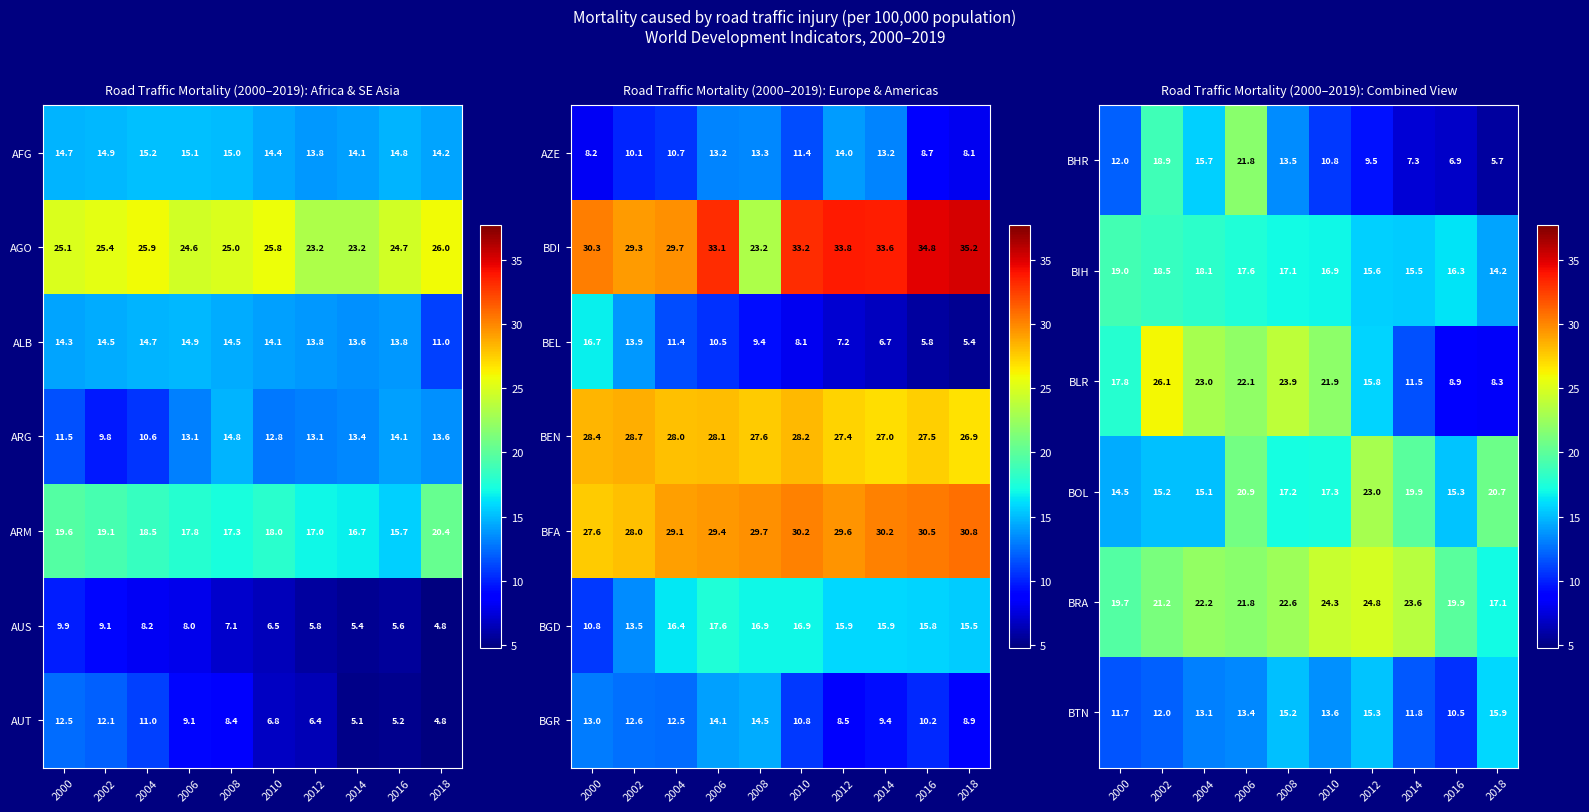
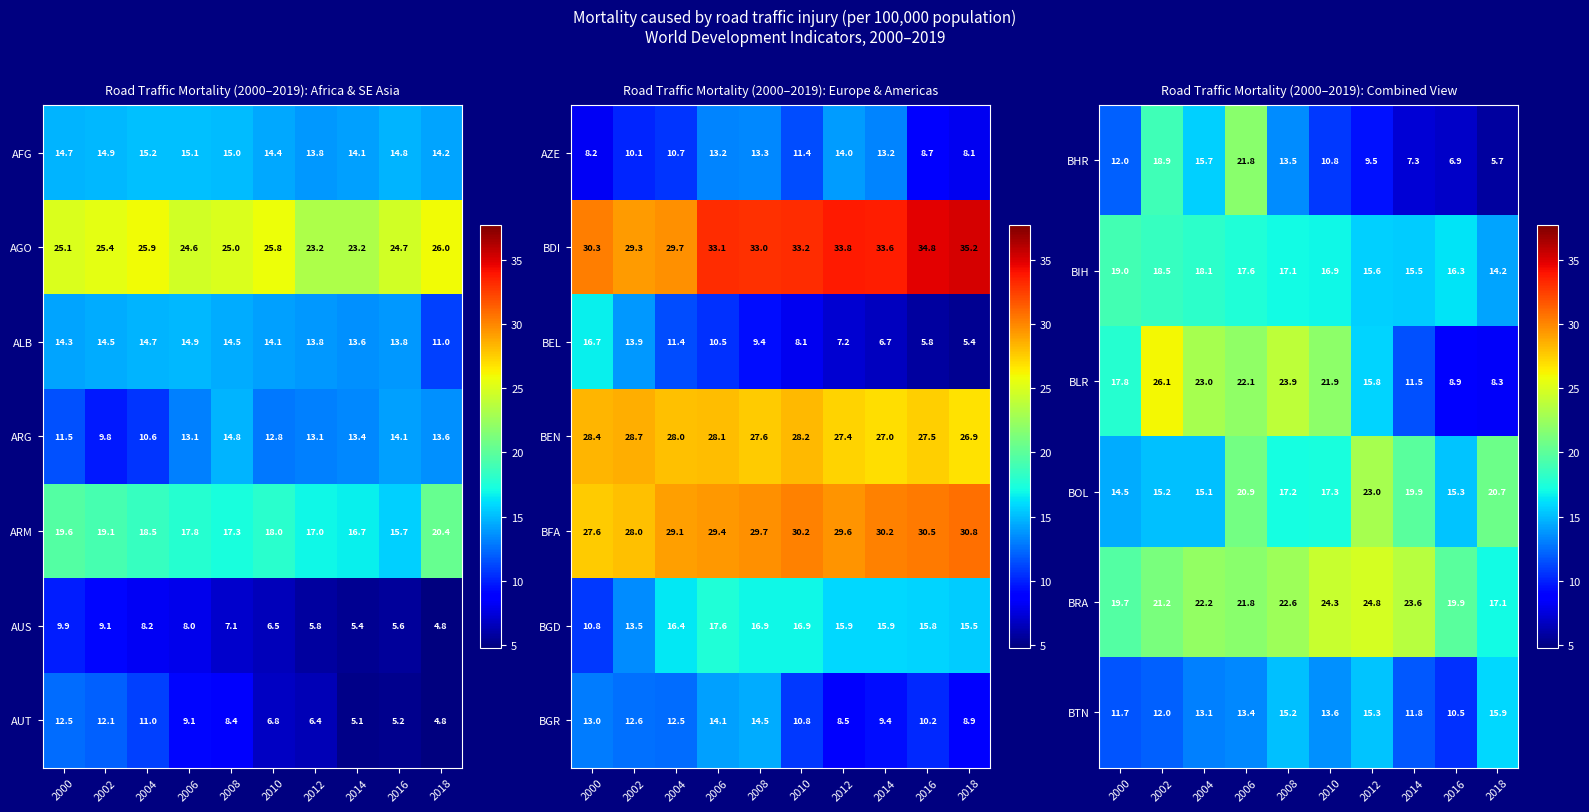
Road Traffic Mortality (2000–2019): Europe & Americas, BDI, 2008: 23.2 -> 33.0
